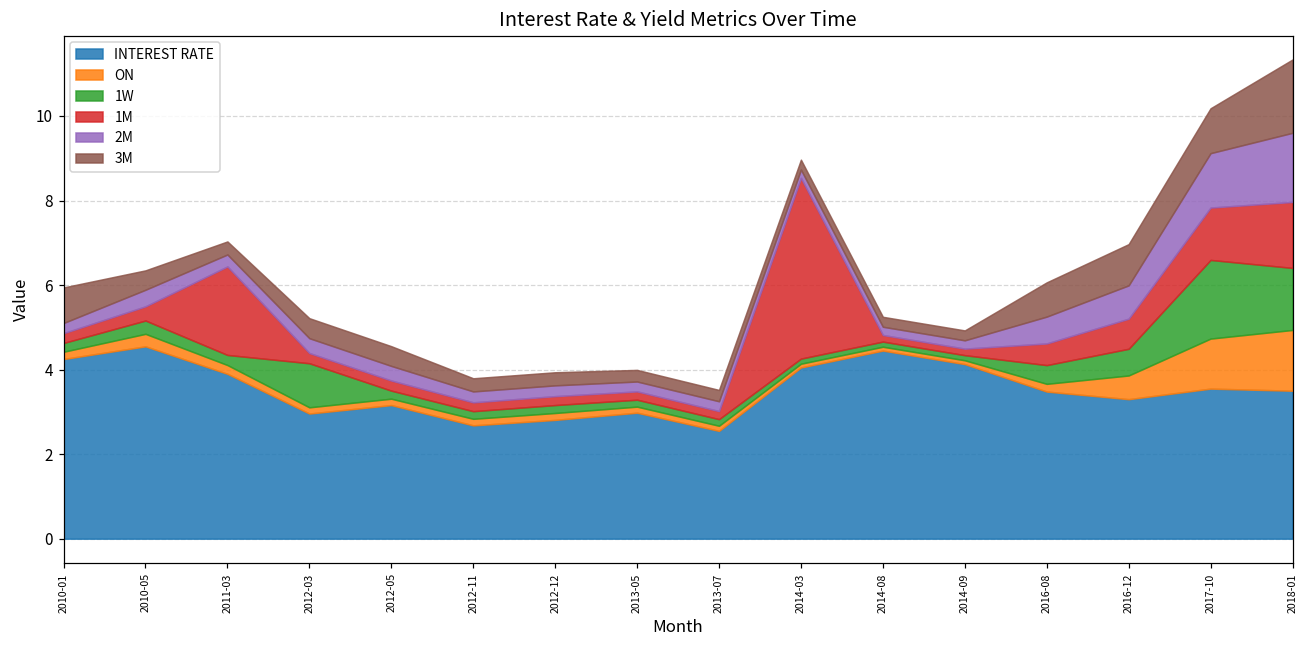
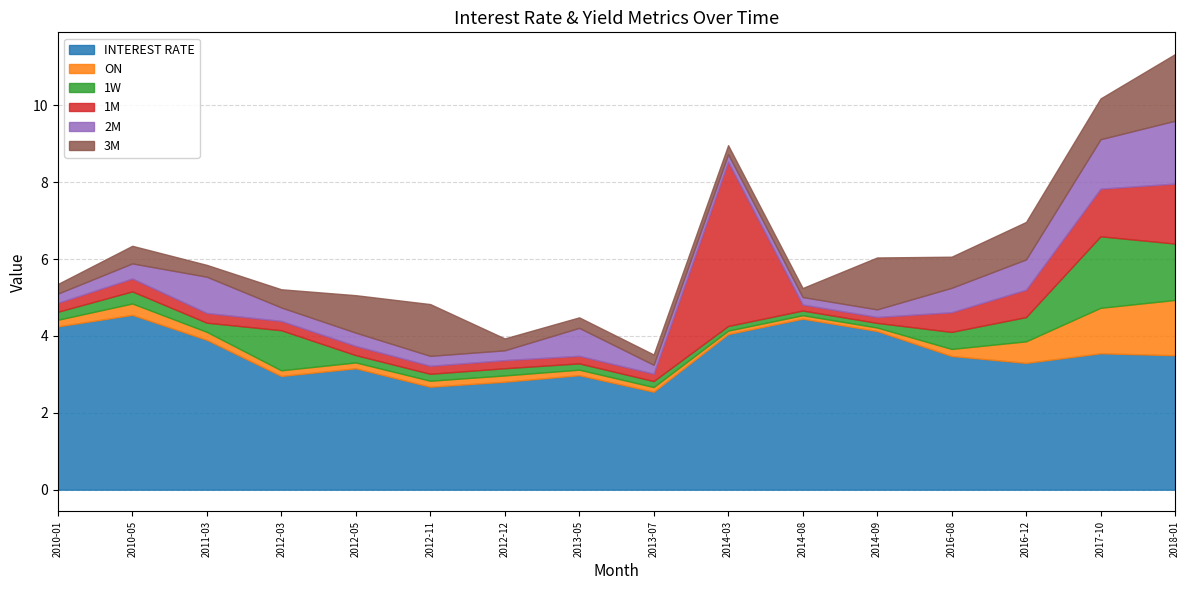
3M, 2010-01: 0.8 -> 0.3
1M, 2011-03: 2.1 -> 0.3
2M, 2011-03: 0.3 -> 0.9
3M, 2012-05: 0.5 -> 1.0
3M, 2012-11: 0.3 -> 1.3
2M, 2013-05: 0.2 -> 0.7
3M, 2014-09: 0.2 -> 1.4
